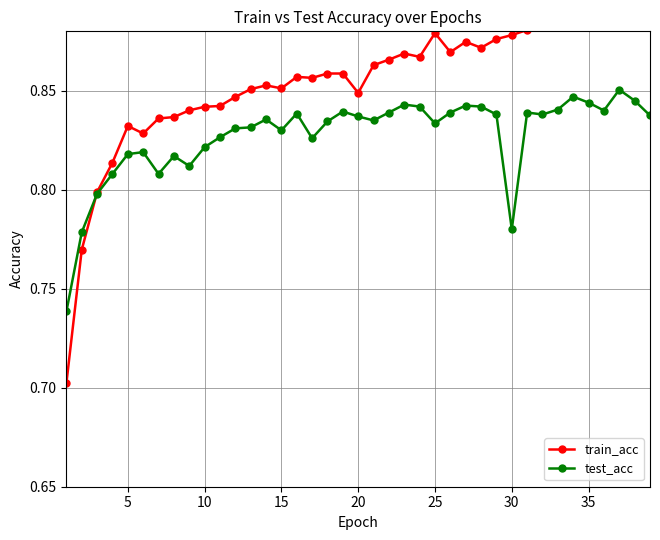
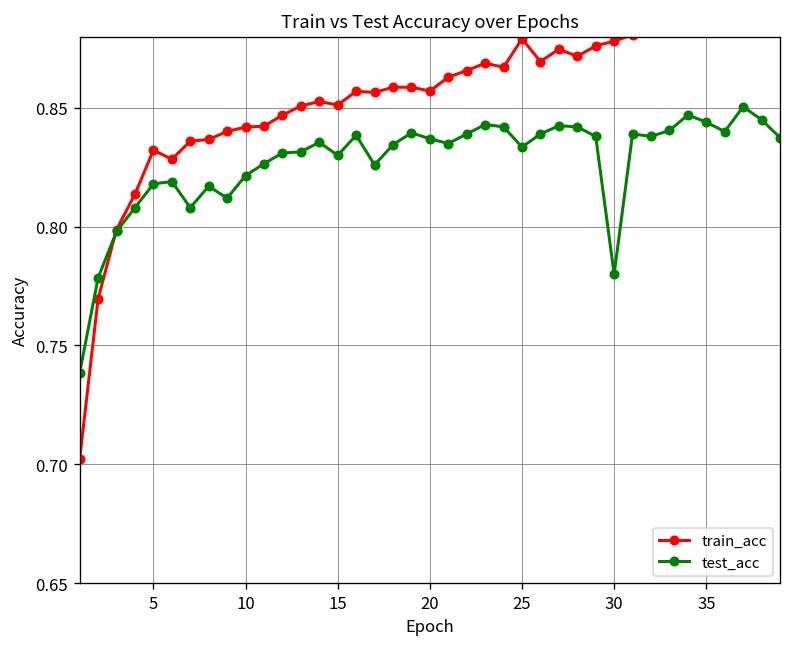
train_acc, 20: 0.849 -> 0.857
